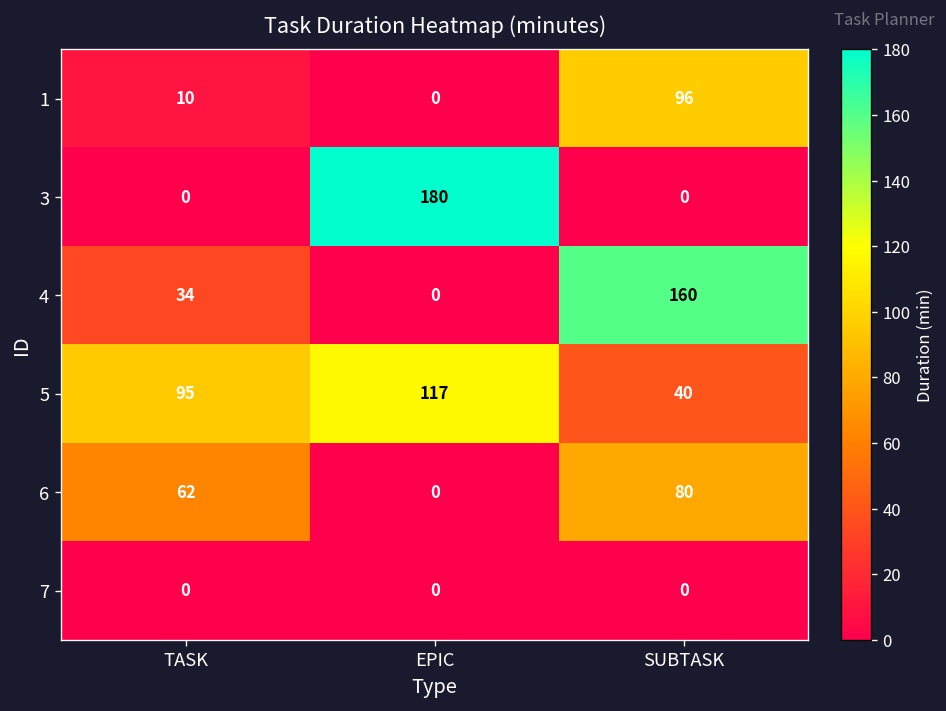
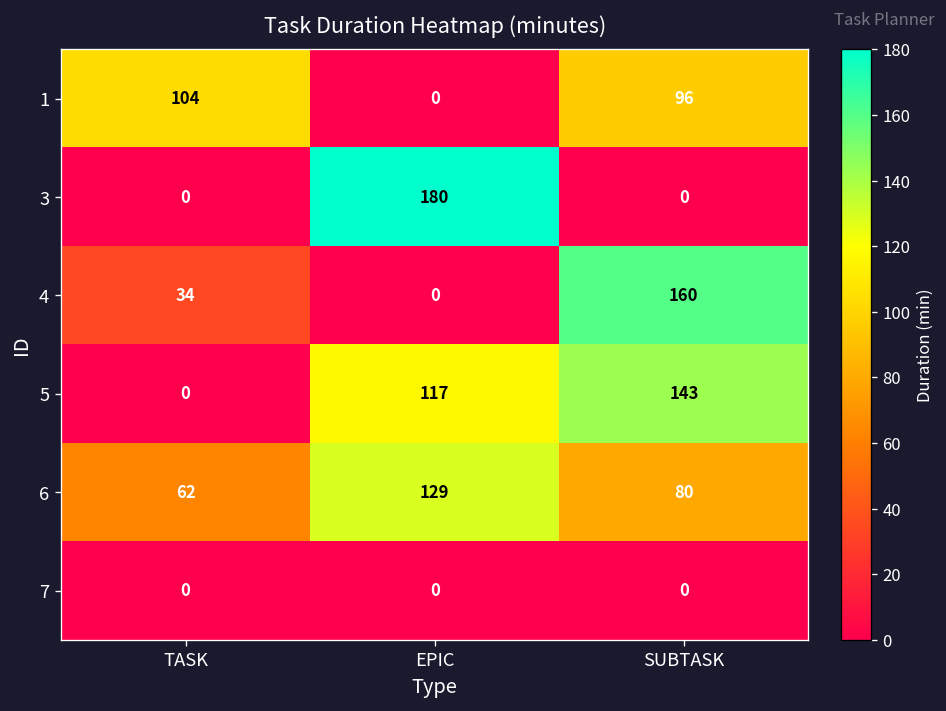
1, TASK: 10 -> 104
5, TASK: 95 -> 0
5, SUBTASK: 40 -> 143
6, EPIC: 0 -> 129
